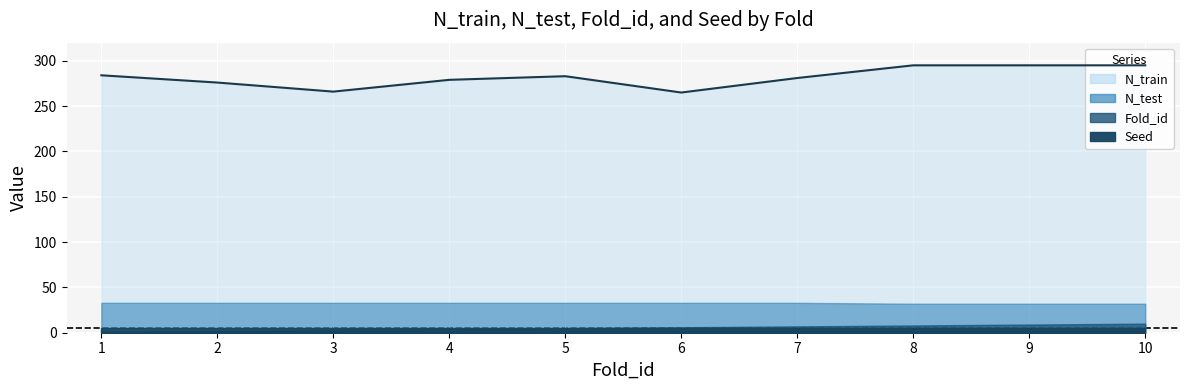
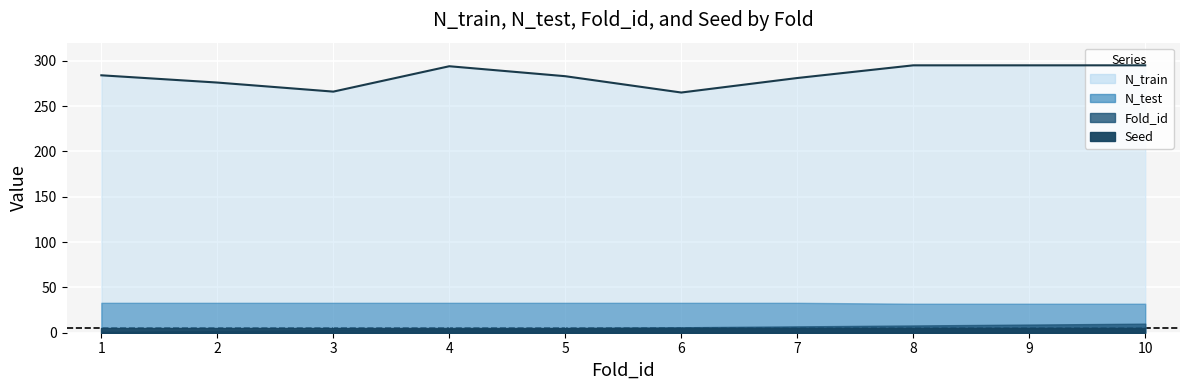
N_train, 4: 280 -> 290
